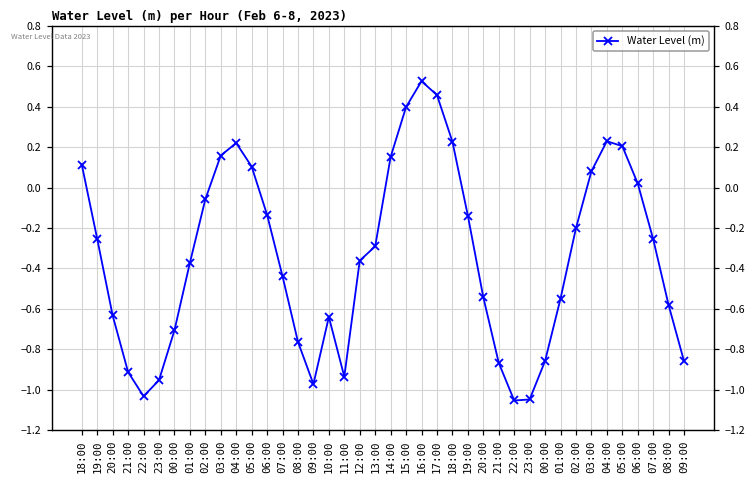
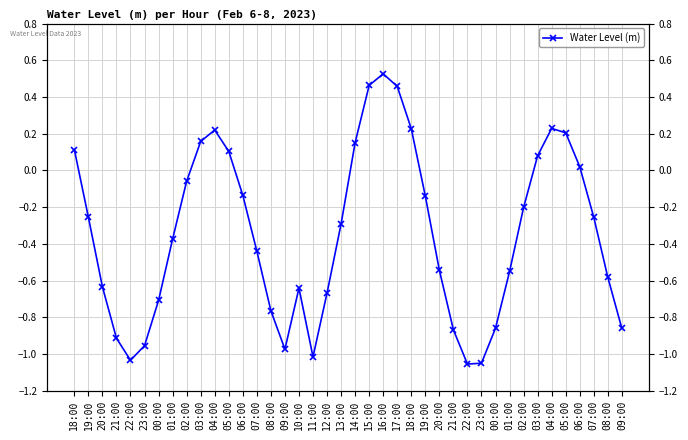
11:00: -0.94 -> -1.01
12:00: -0.36 -> -0.67
15:00: 0.40 -> 0.46
